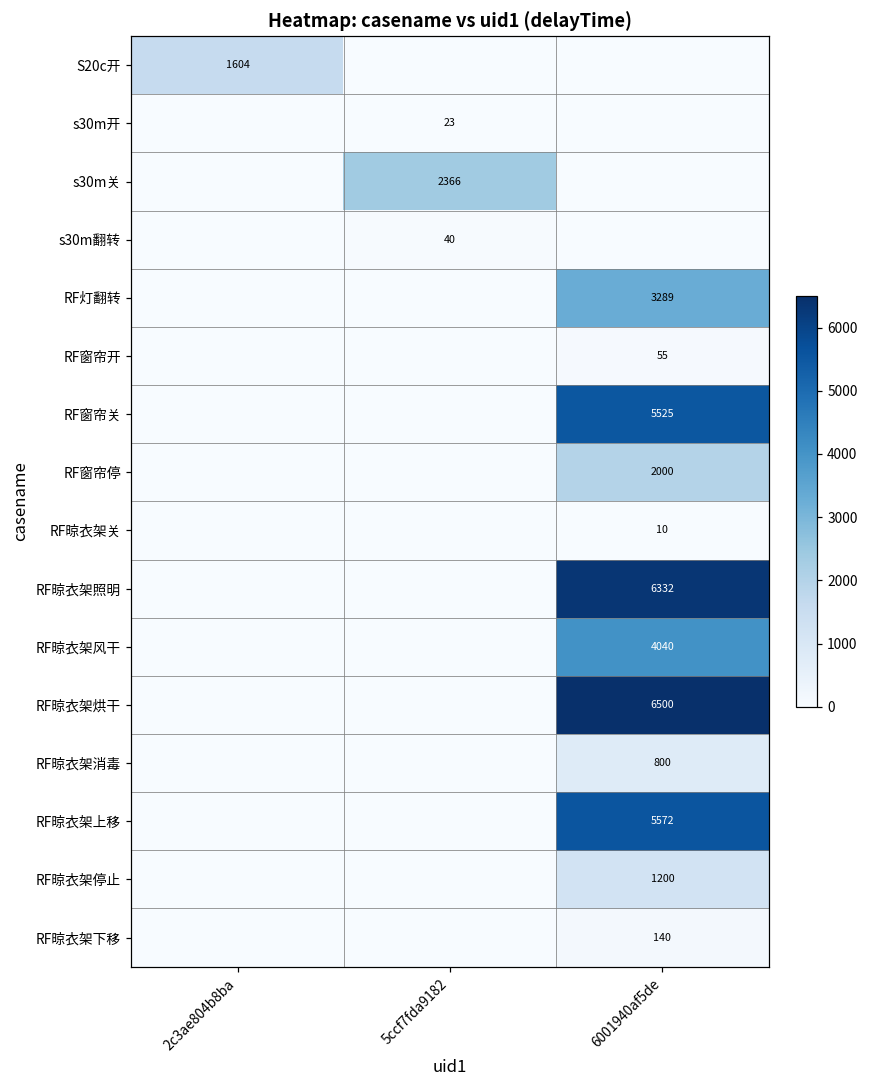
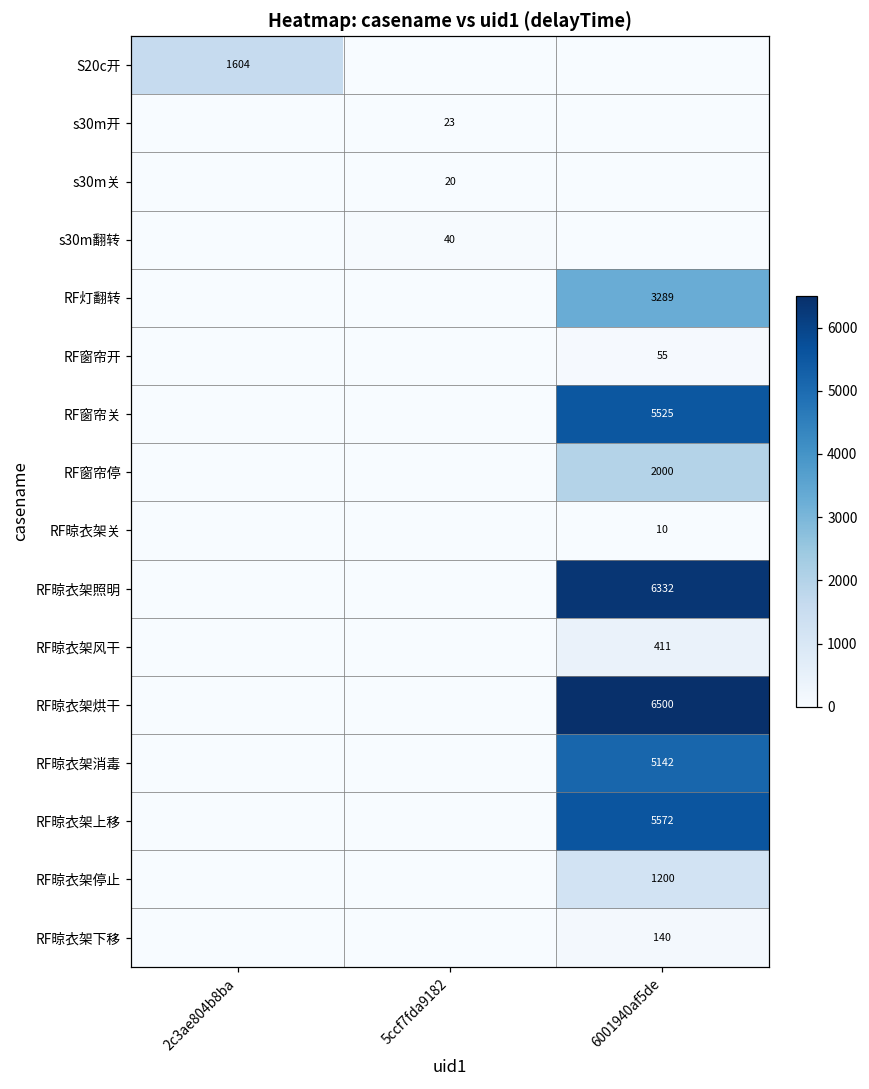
s30m关, 5ccf7fda9182: 2366 -> 20
RF晾衣架风干, 6001940af5de: 4040 -> 411
RF晾衣架消毒, 6001940af5de: 800 -> 5142
